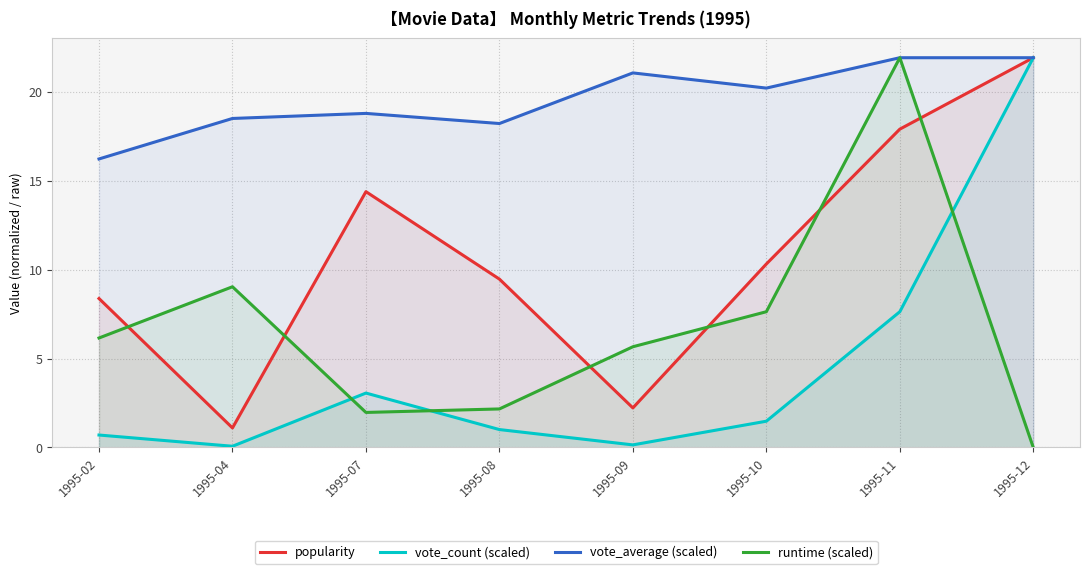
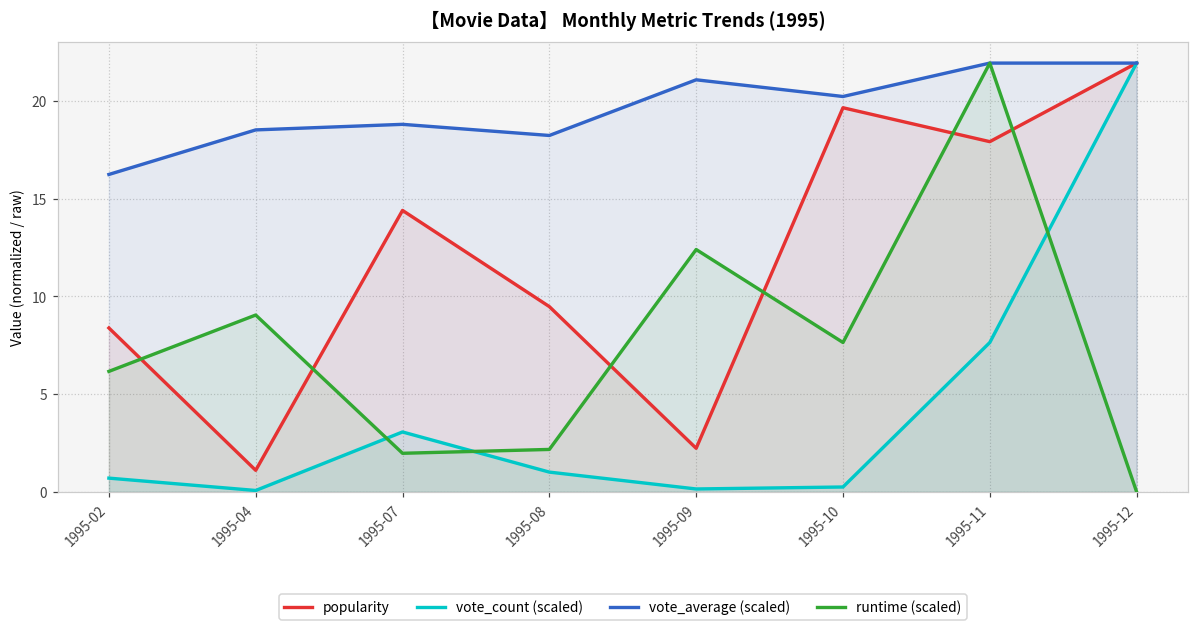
runtime (scaled), 1995-09: 5.7 -> 12.4
popularity, 1995-10: 10.3 -> 19.7
vote_count (scaled), 1995-10: 1.5 -> 0.2
